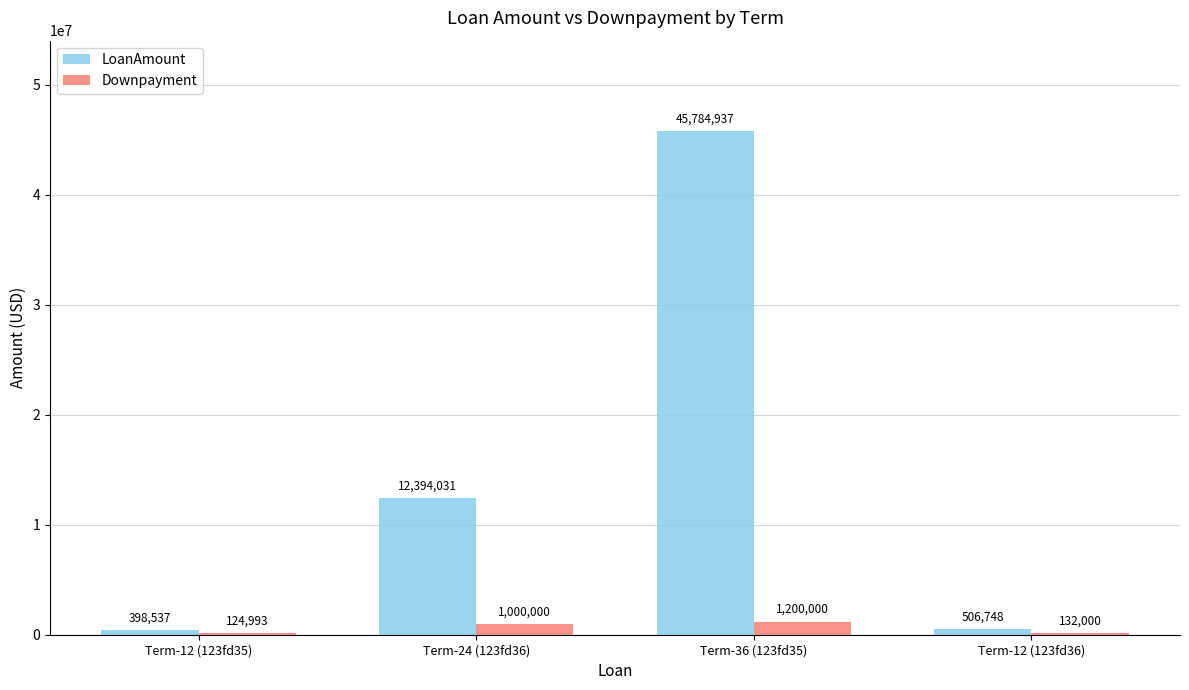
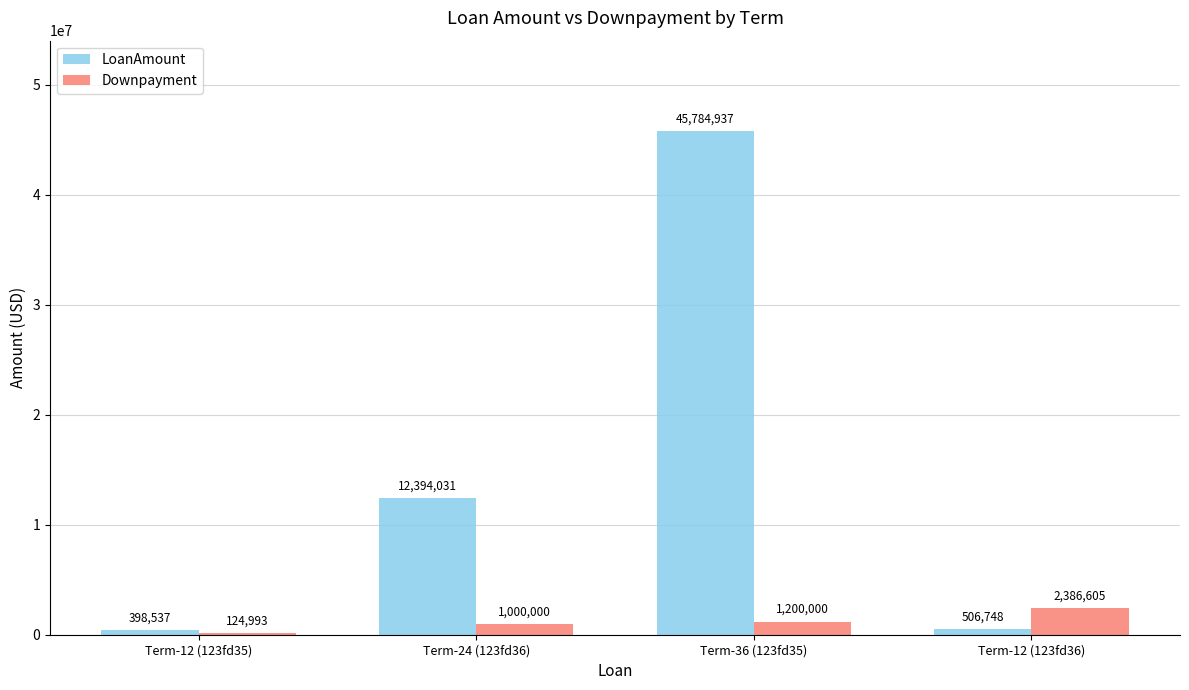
Downpayment, Term-12 (123fd36): 132,000 -> 2,386,605
